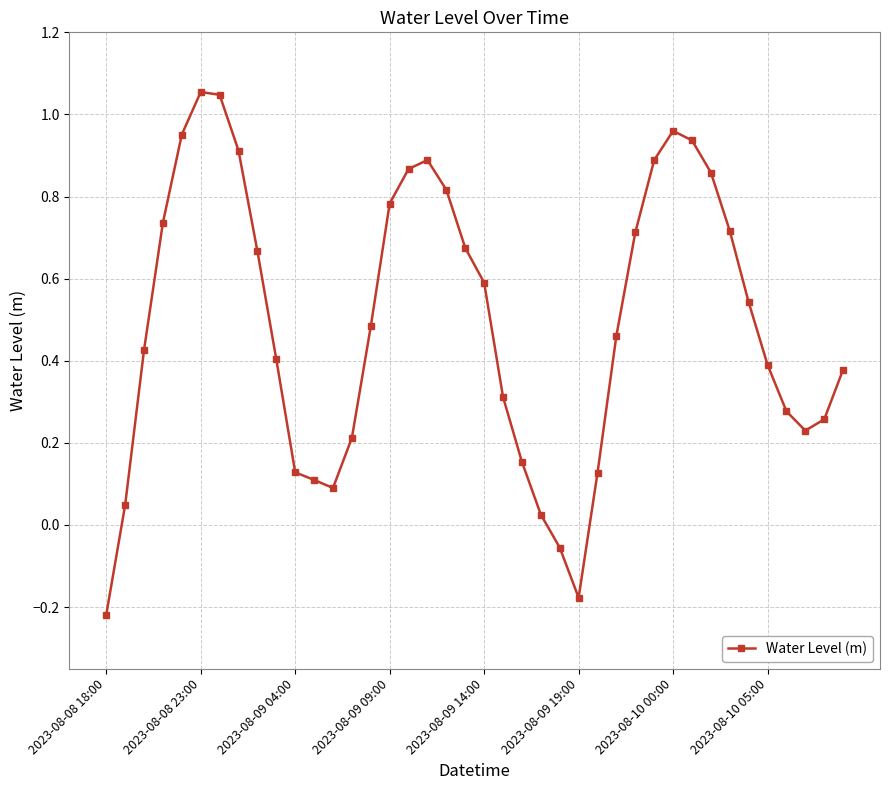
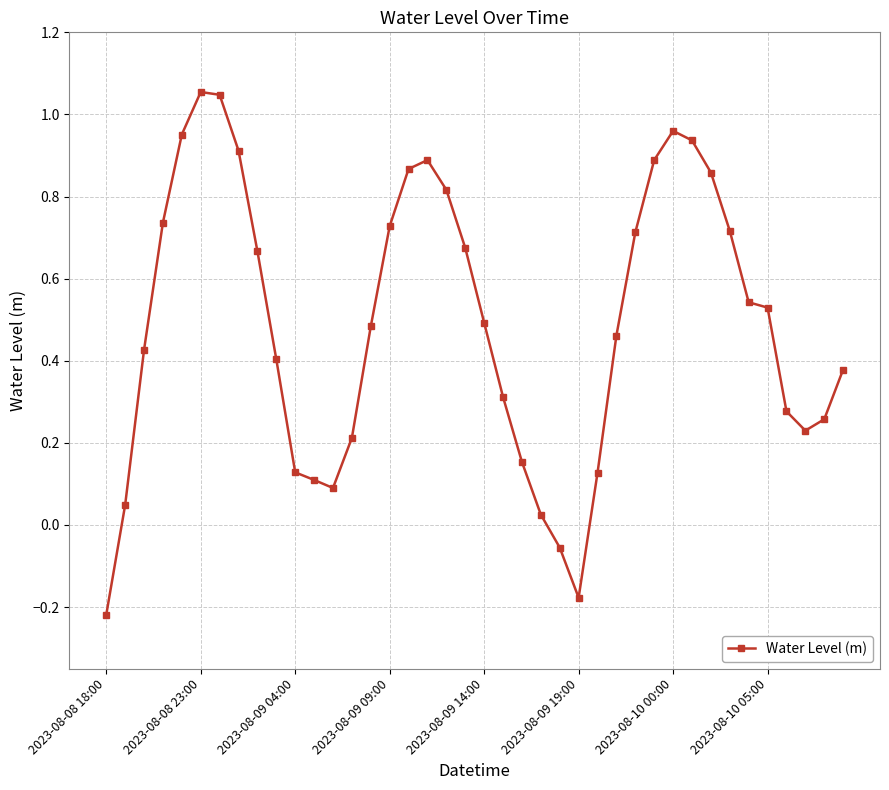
2023-08-09 09:00: 0.78 -> 0.73
2023-08-09 14:00: 0.59 -> 0.49
2023-08-10 05:00: 0.39 -> 0.53
